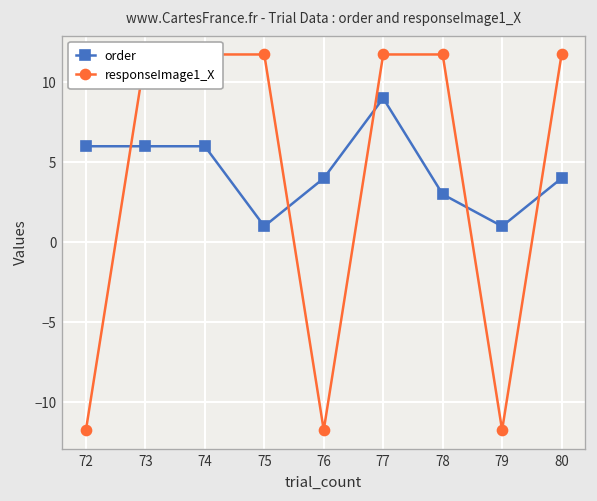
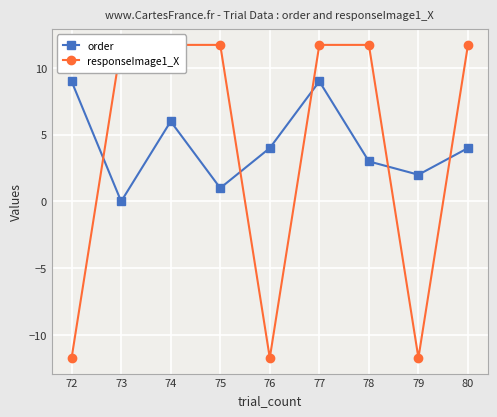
order, 72: 6 -> 9
order, 73: 6 -> 0
order, 79: 1 -> 2
